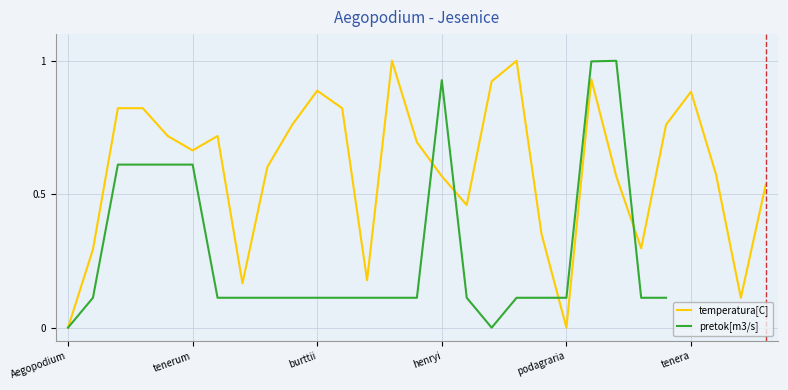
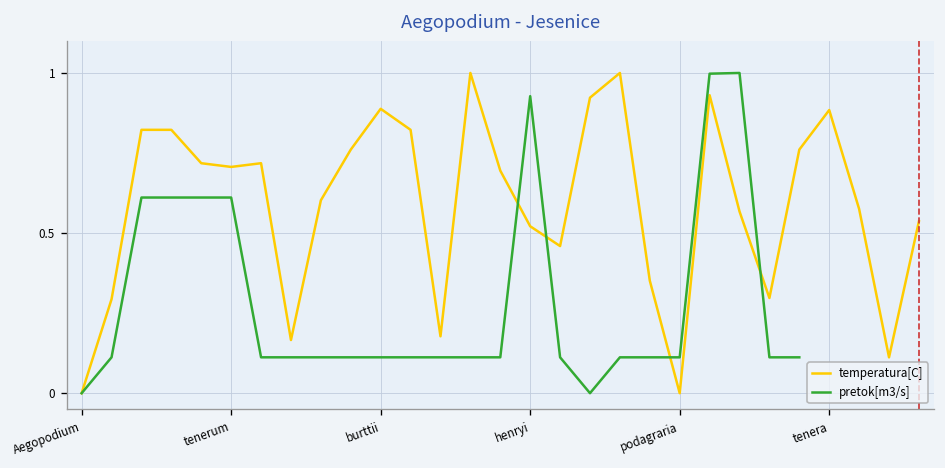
temperatura[C], tenerum: 0.66 -> 0.71
temperatura[C], henryi: 0.57 -> 0.52
